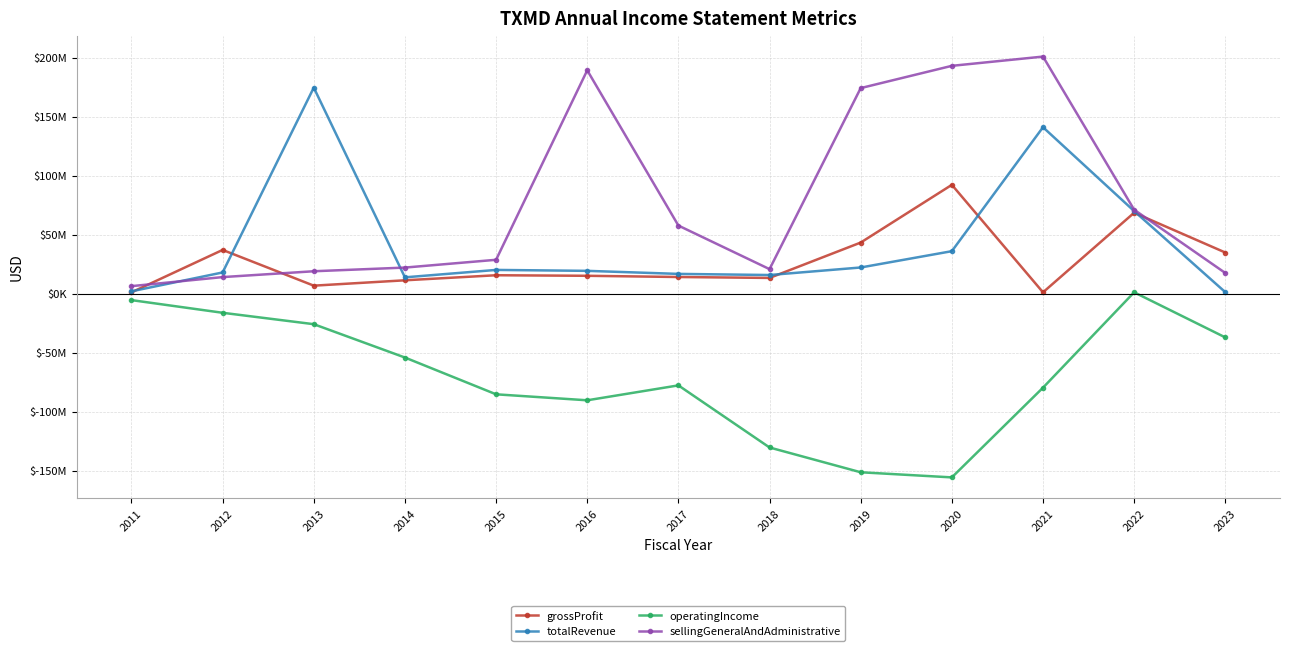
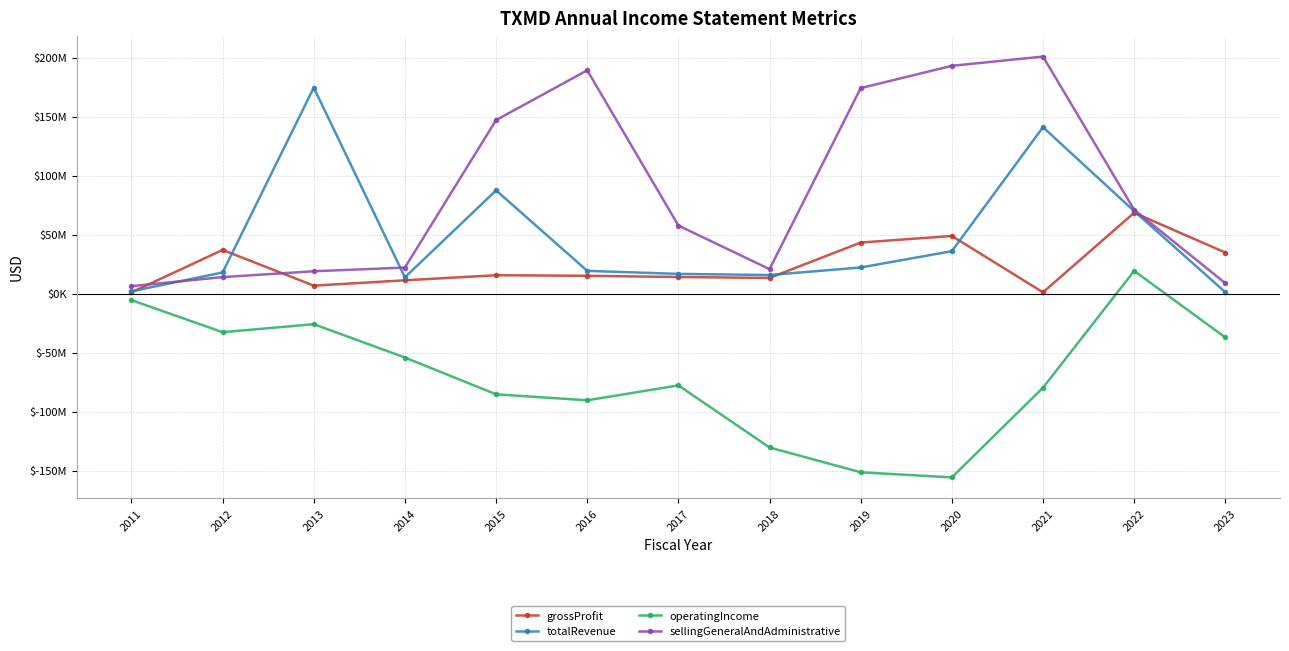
operatingIncome, 2012: $-16000000 -> $-33000000
totalRevenue, 2015: $20000000 -> $88000000
sellingGeneralAndAdministrative, 2015: $29000000 -> $147000000
grossProfit, 2020: $92000000 -> $49000000
operatingIncome, 2022: $1000000 -> $19000000
sellingGeneralAndAdministrative, 2023: $18000000 -> $9000000
